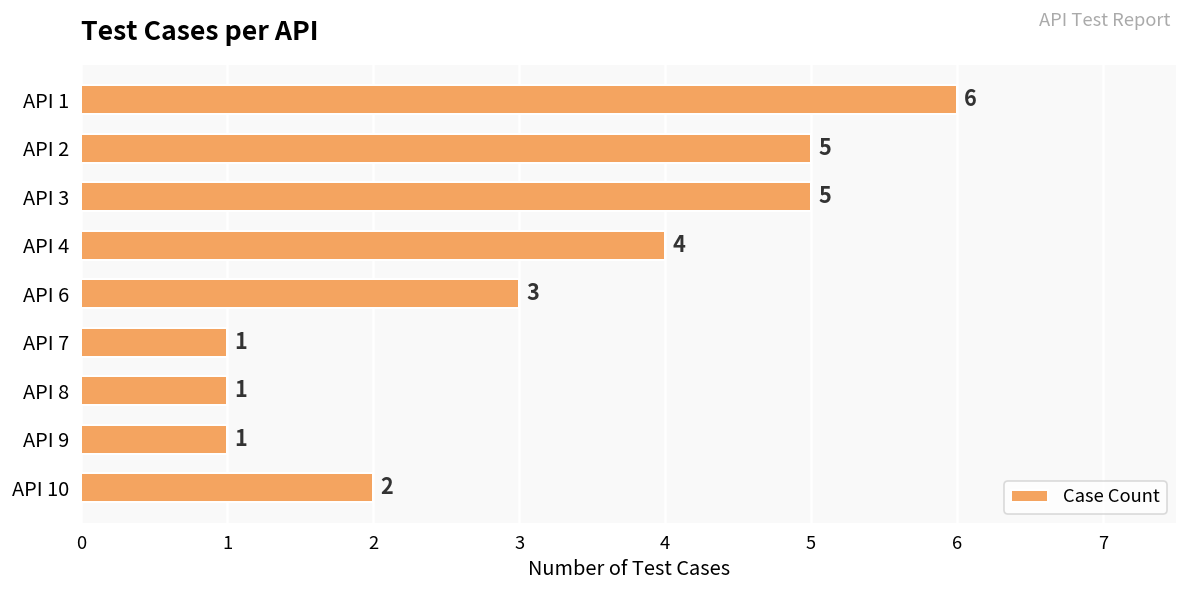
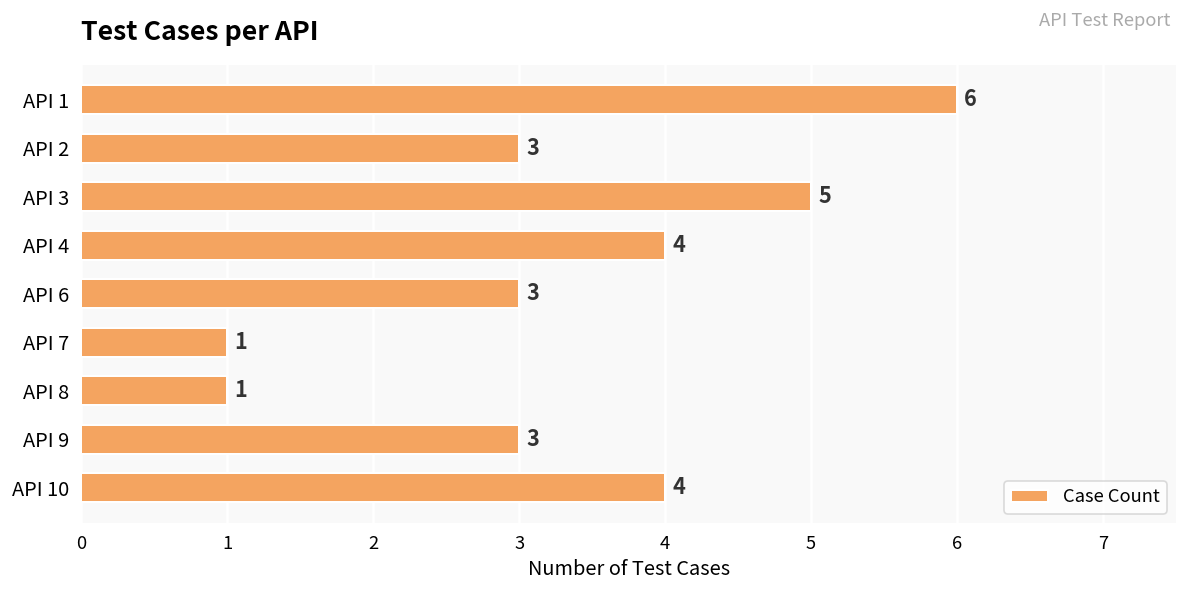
API 2: 5 -> 3
API 9: 1 -> 3
API 10: 2 -> 4
